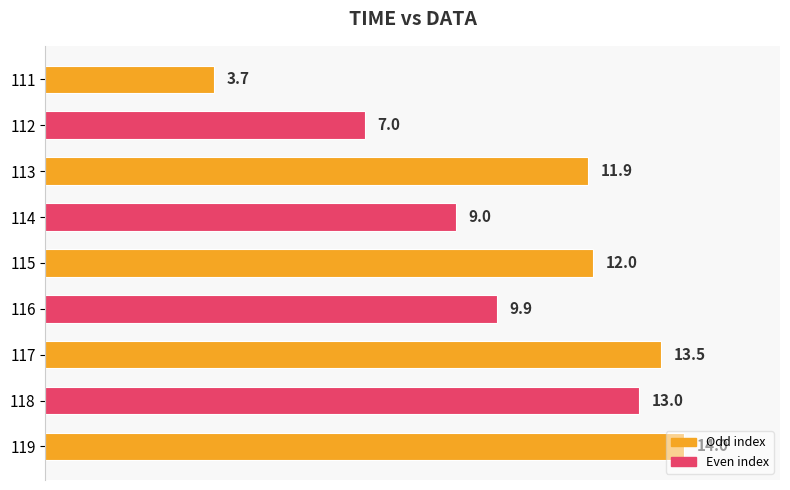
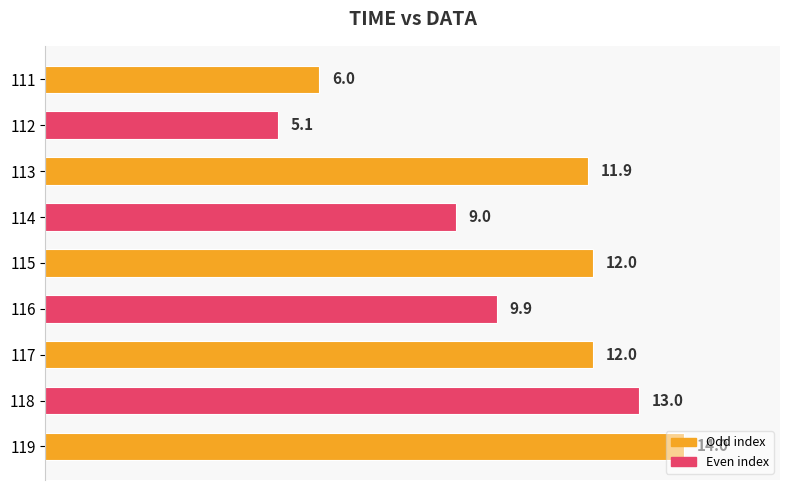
111: 3.7 -> 6.0
112: 7.0 -> 5.1
117: 13.5 -> 12.0
